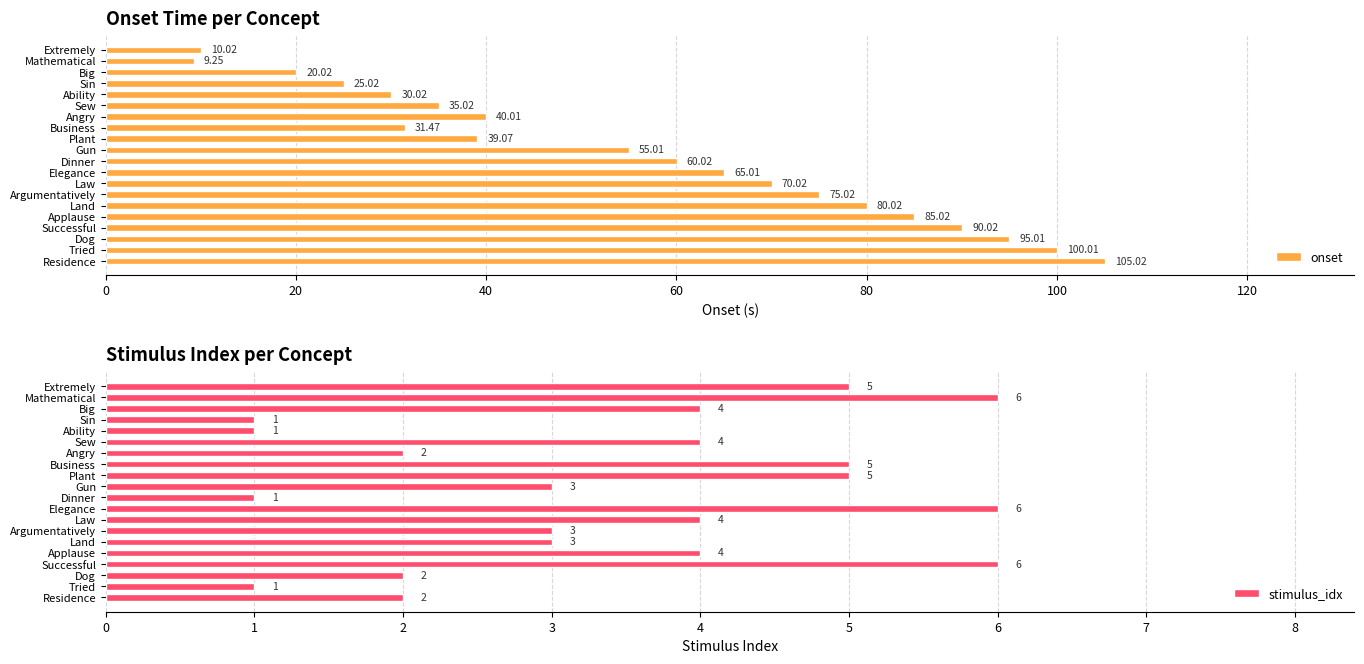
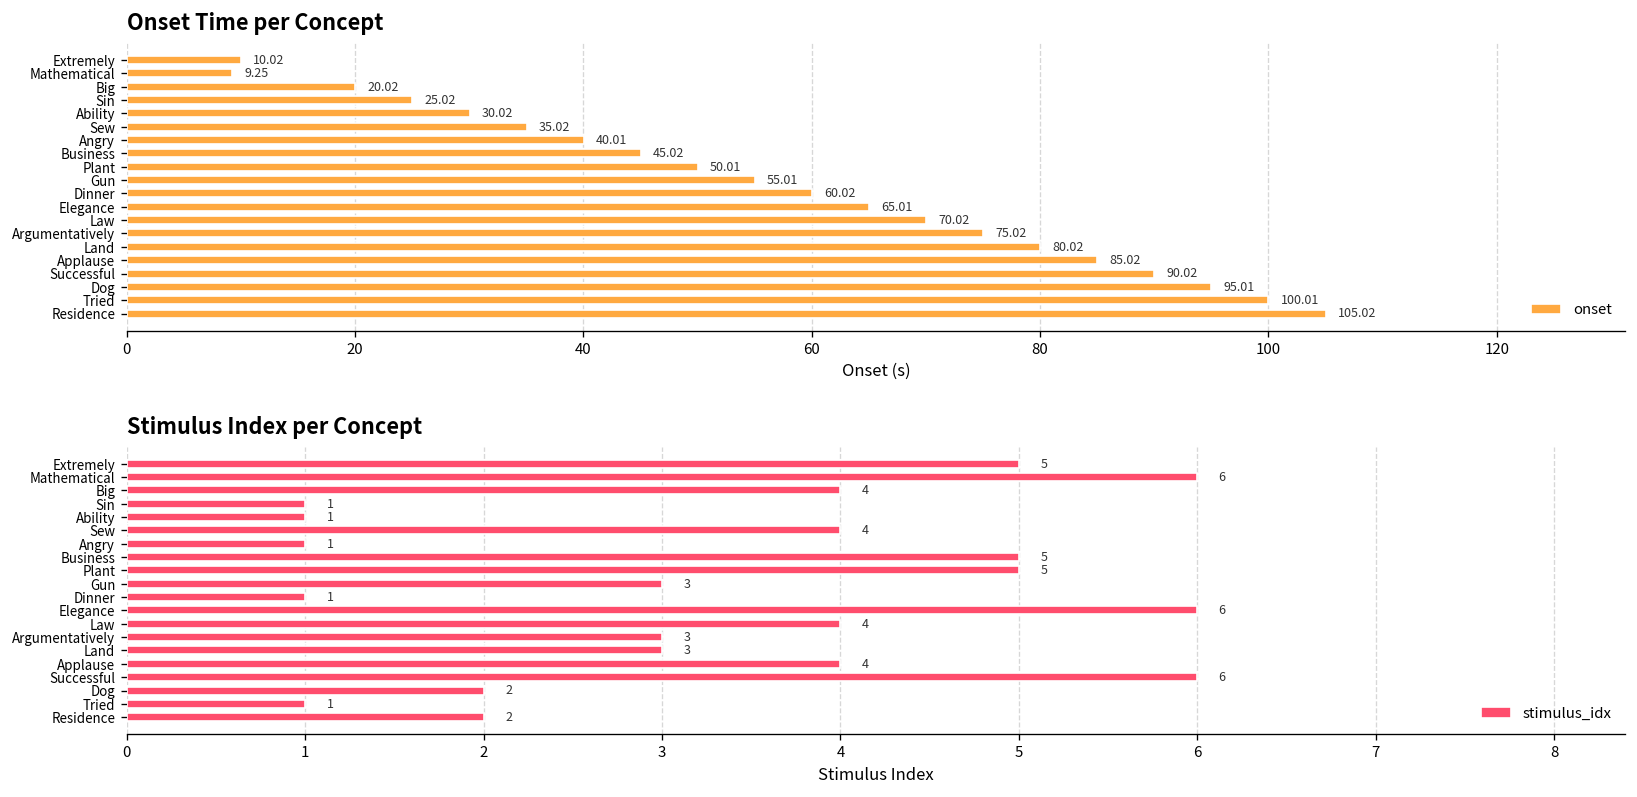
Onset Time per Concept, Business: 31.47 -> 45.02
Onset Time per Concept, Plant: 39.07 -> 50.01
Stimulus Index per Concept, Angry: 2 -> 1
